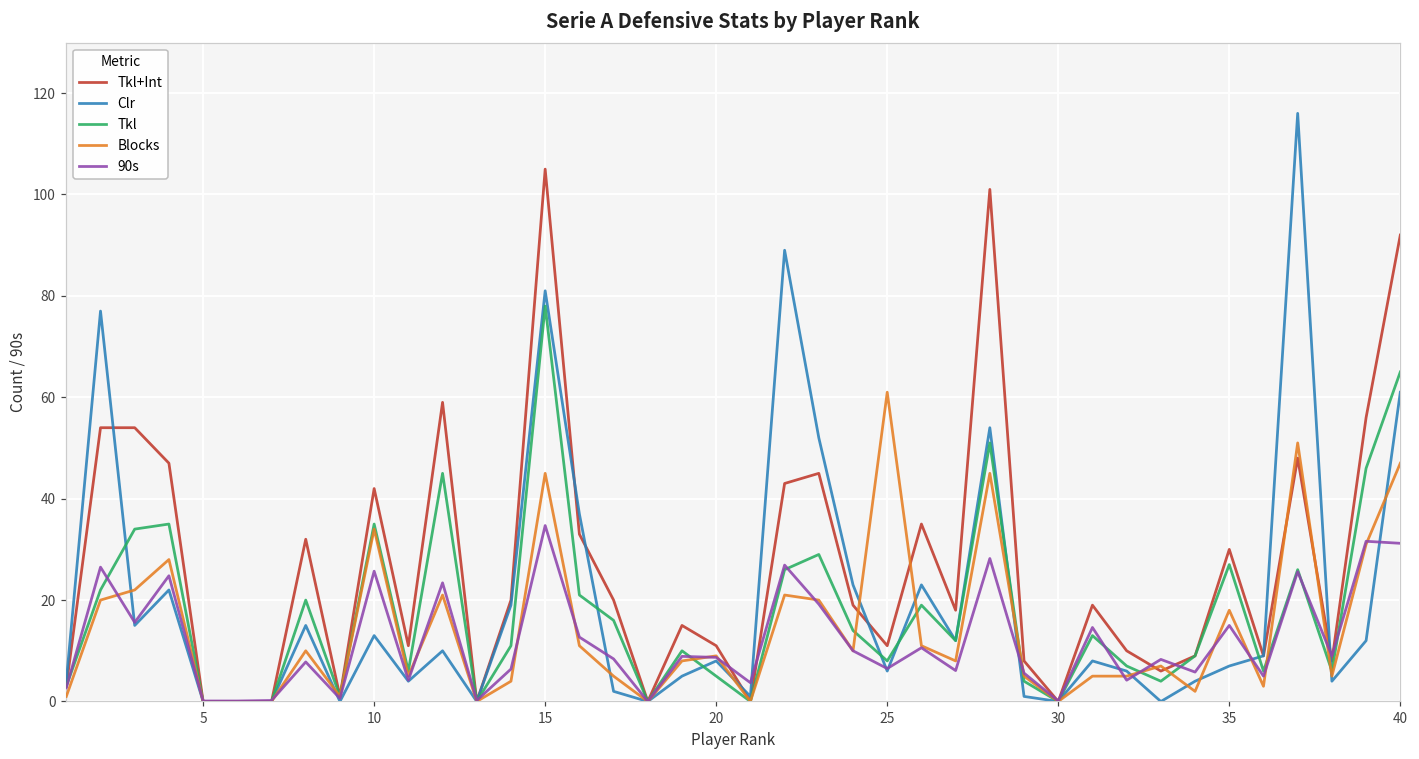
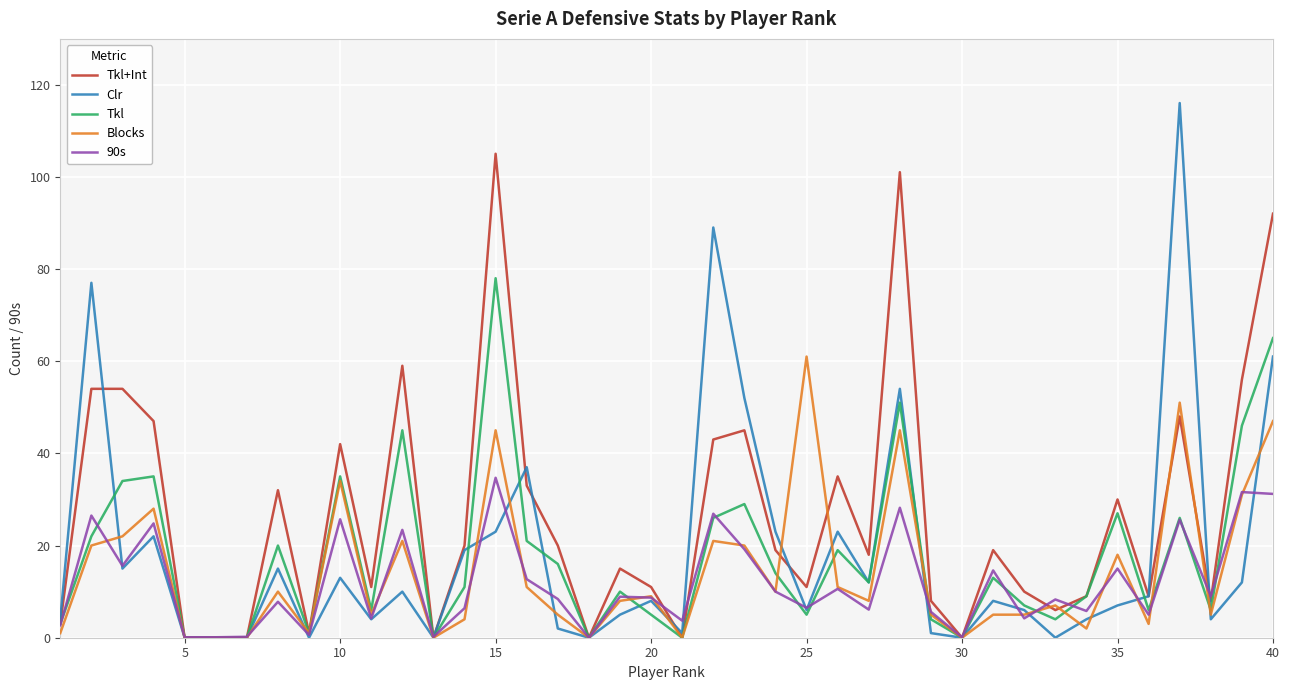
Clr, 15: 81 -> 23
Tkl, 25: 8 -> 5
